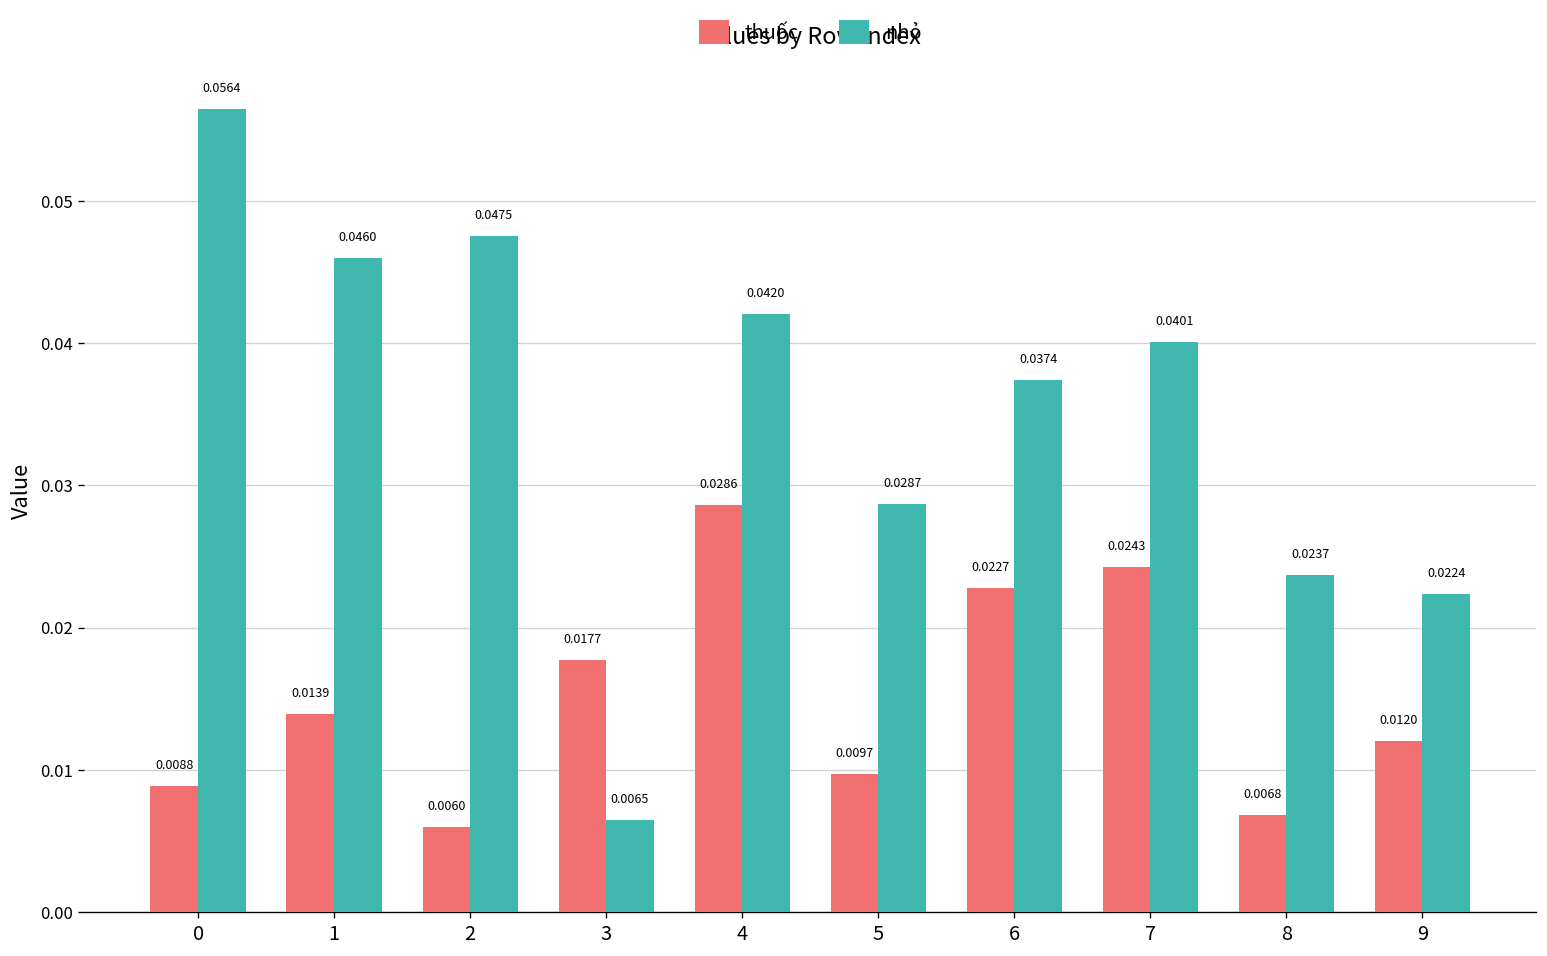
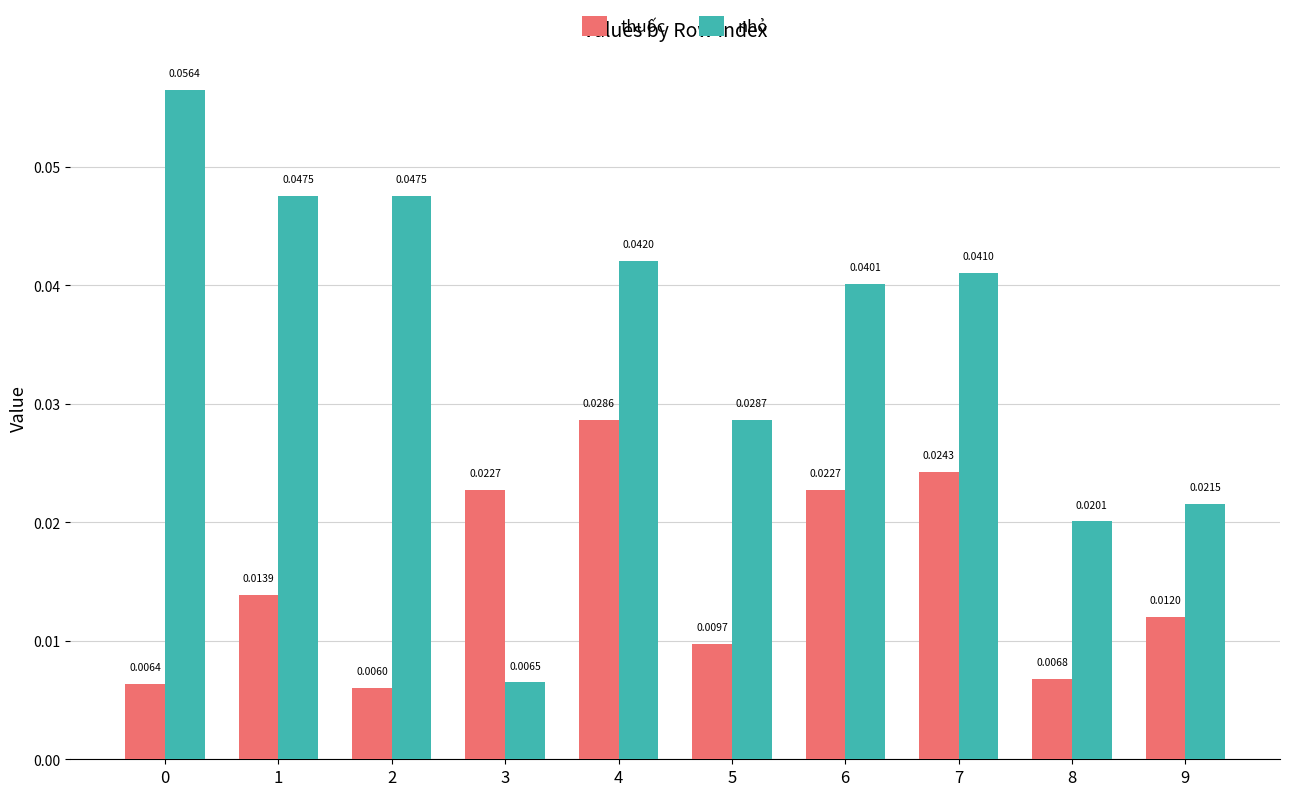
thuốc, 0: 0.0088 -> 0.0064
nhỏ, 1: 0.0460 -> 0.0475
thuốc, 3: 0.0177 -> 0.0227
nhỏ, 6: 0.0374 -> 0.0401
nhỏ, 7: 0.0401 -> 0.0410
nhỏ, 8: 0.0237 -> 0.0201
nhỏ, 9: 0.0224 -> 0.0215
